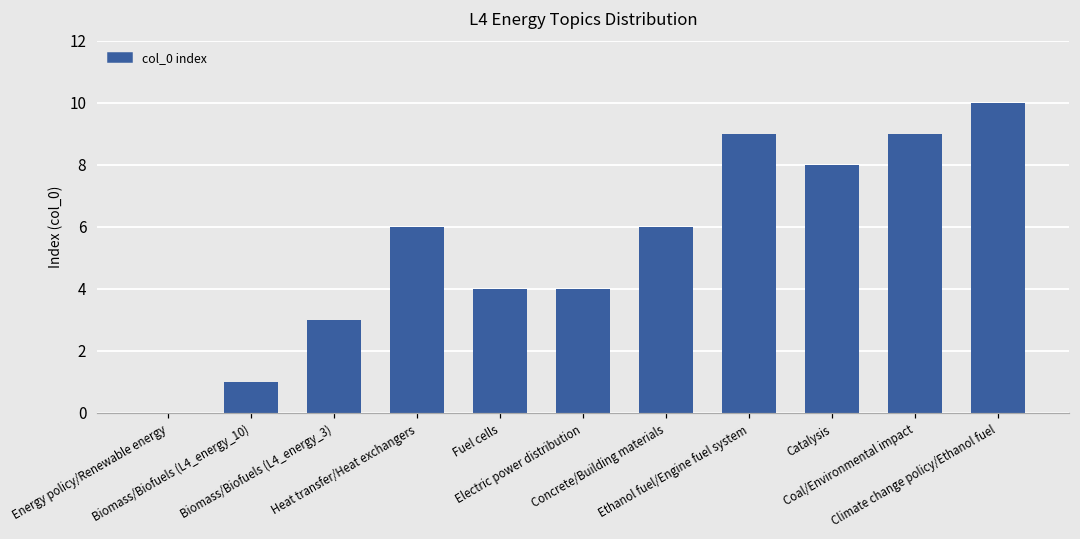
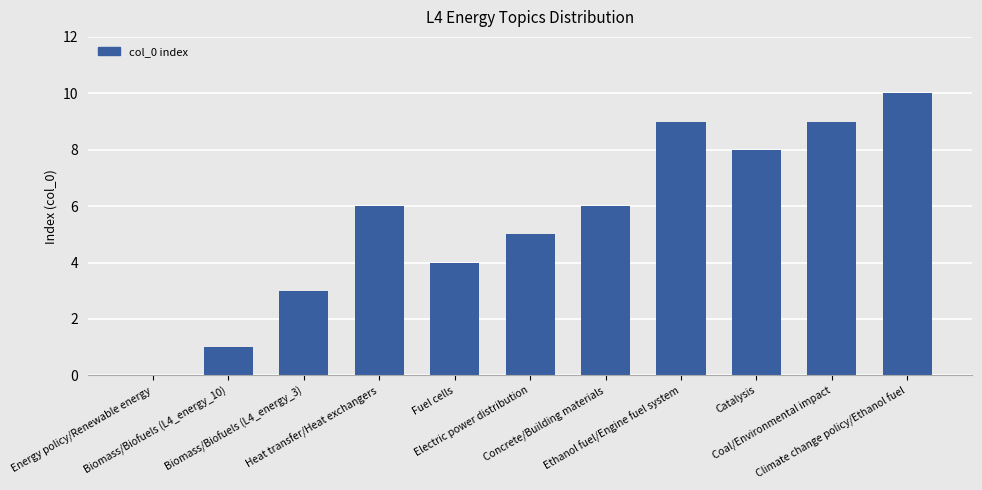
Electric power distribution: 4 -> 5
